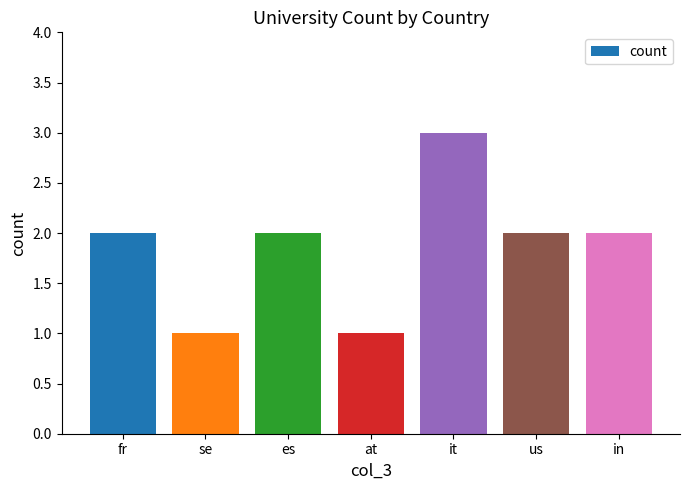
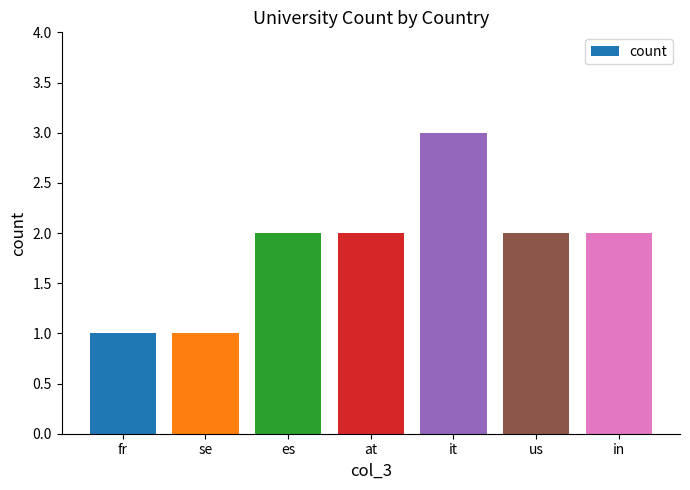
fr: 2 -> 1
at: 1 -> 2
